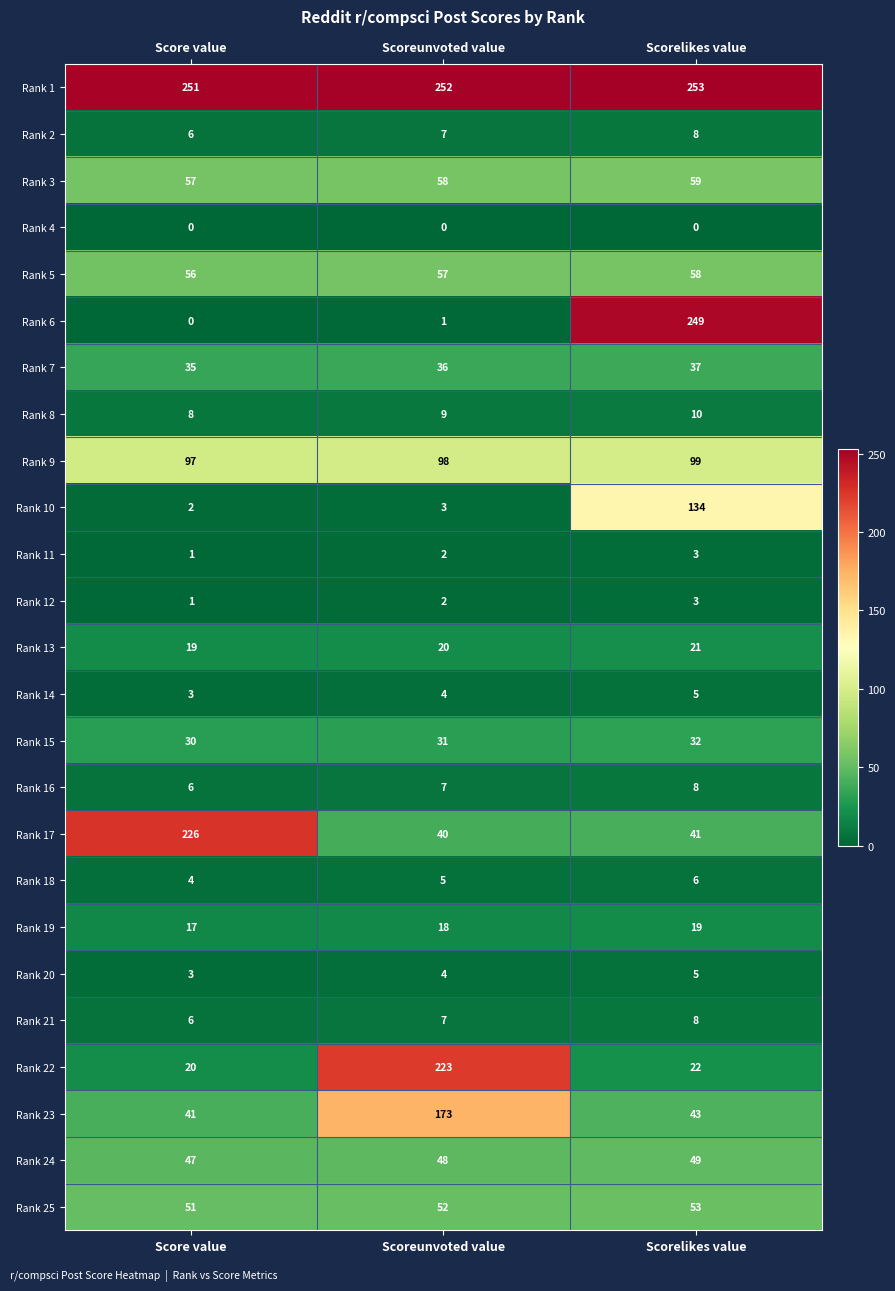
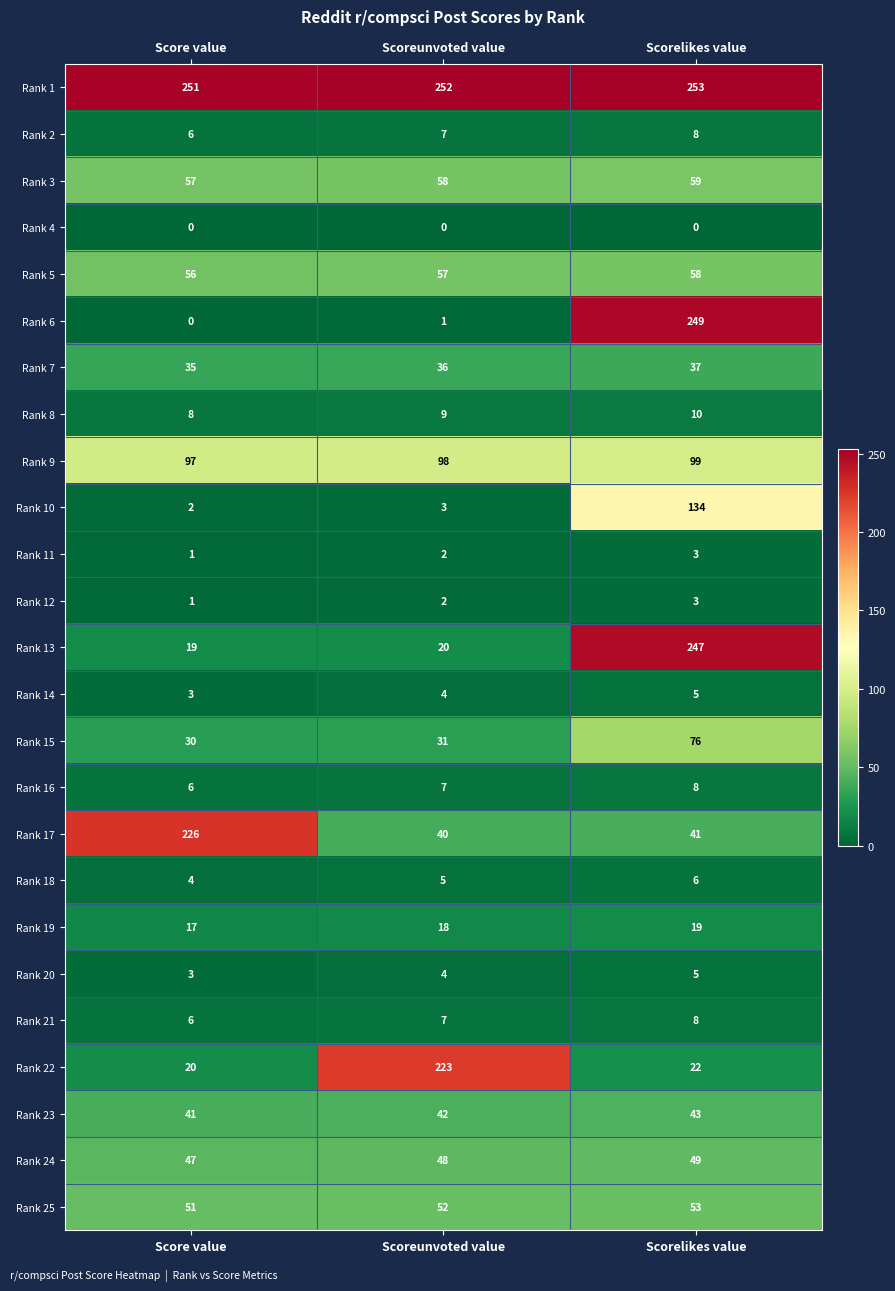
Rank 13, Scorelikes value: 21 -> 247
Rank 15, Scorelikes value: 32 -> 76
Rank 23, Scoreunvoted value: 173 -> 42
